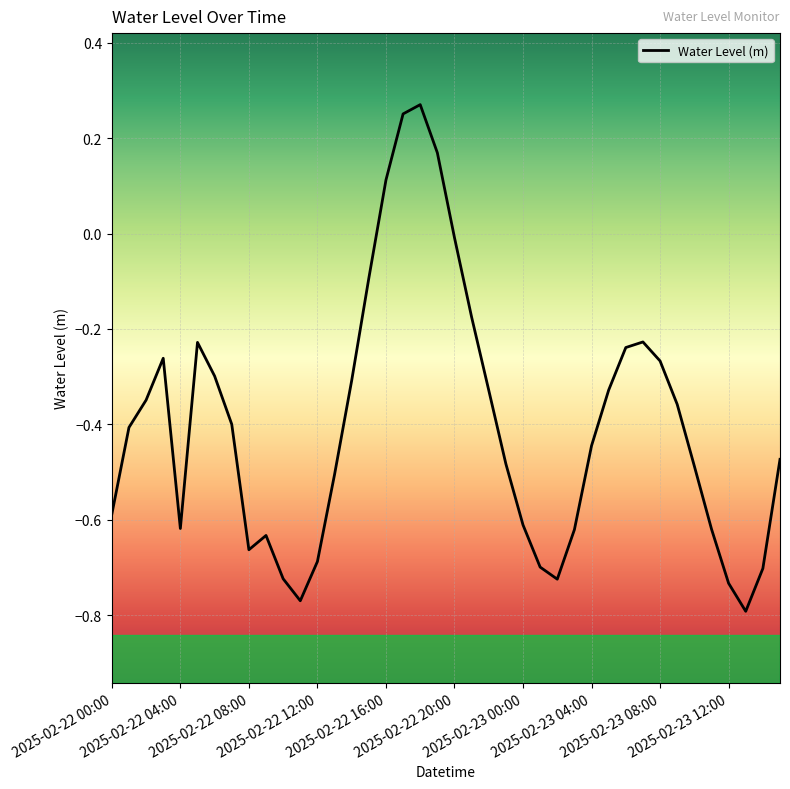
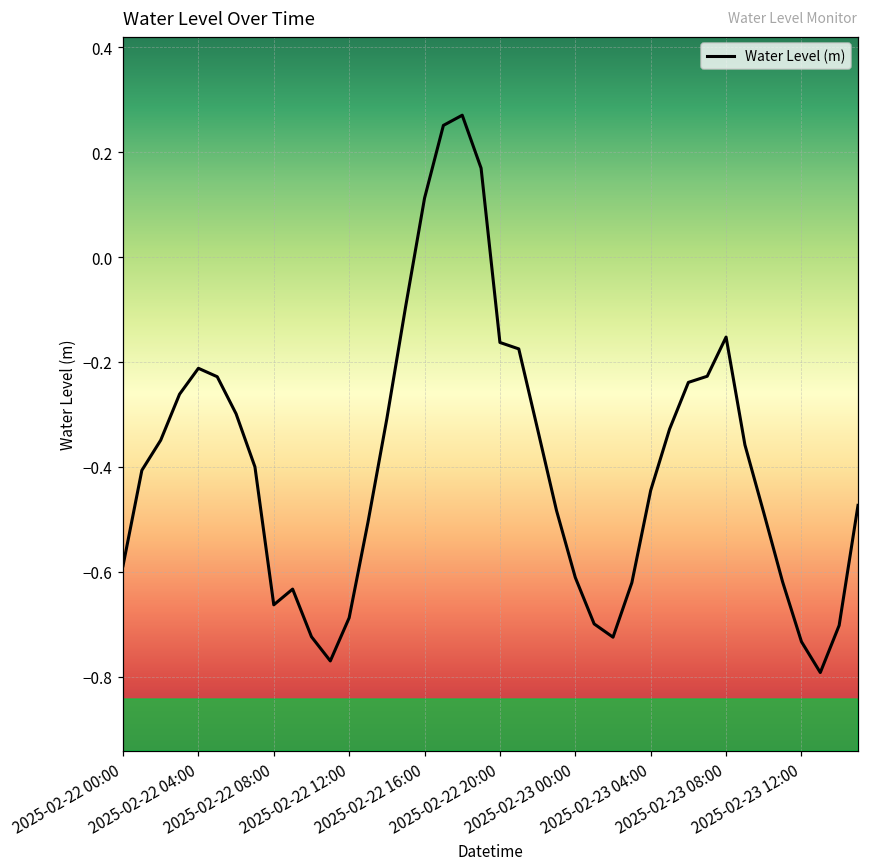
2025-02-22 04:00: -0.62 -> -0.21
2025-02-22 20:00: -0.01 -> -0.16
2025-02-23 08:00: -0.27 -> -0.15
